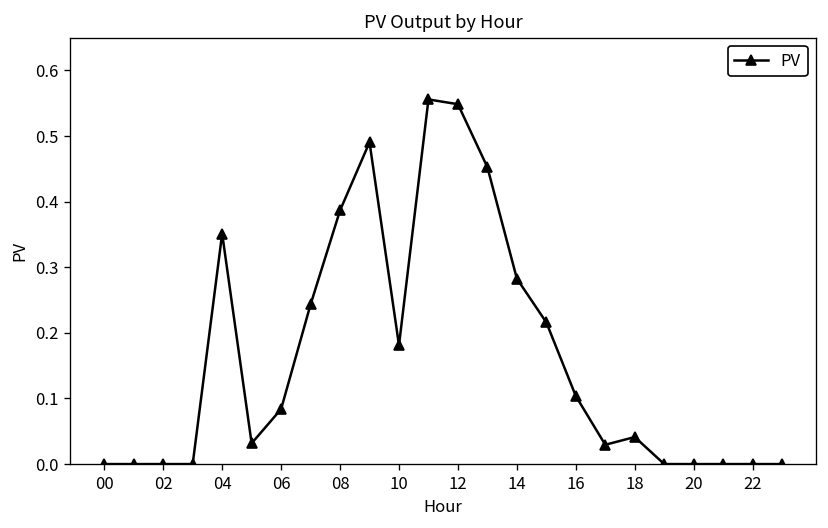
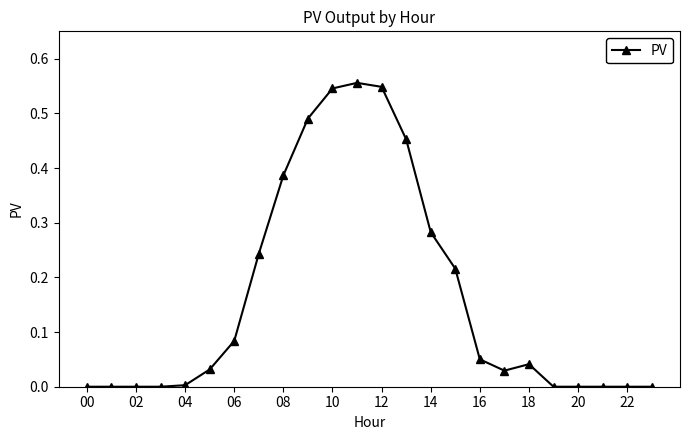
04: 0.35 -> 0.00
10: 0.18 -> 0.55
16: 0.10 -> 0.05
